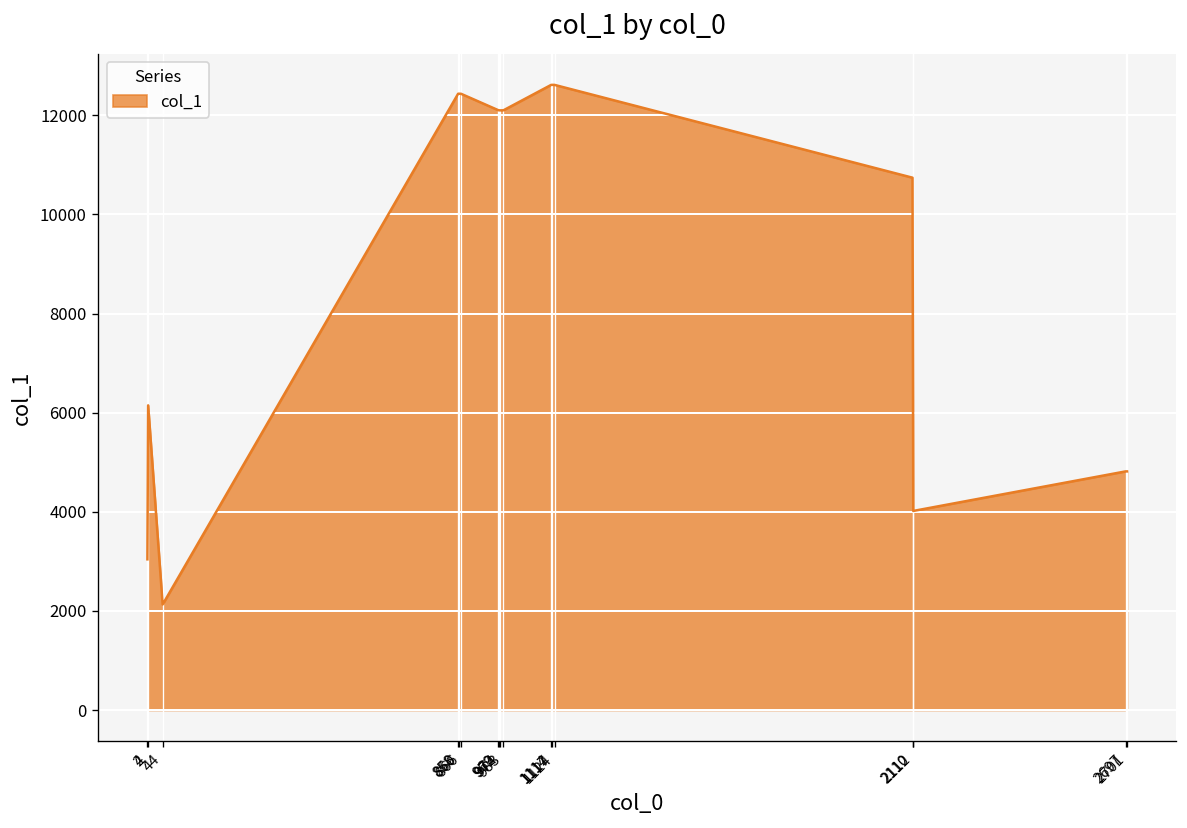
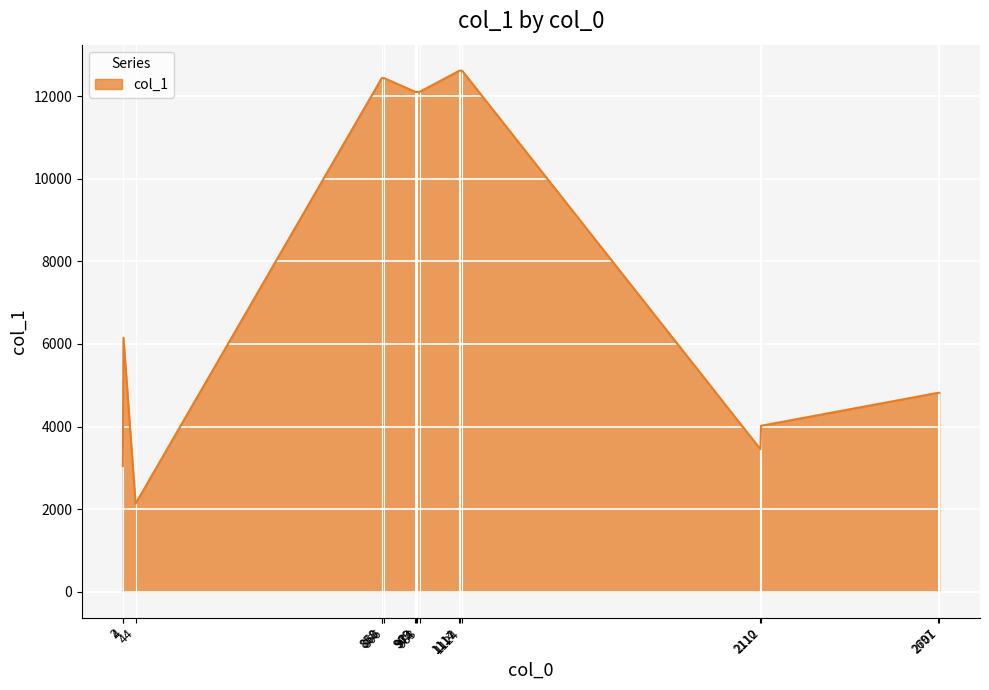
2110: 10700 -> 3400
